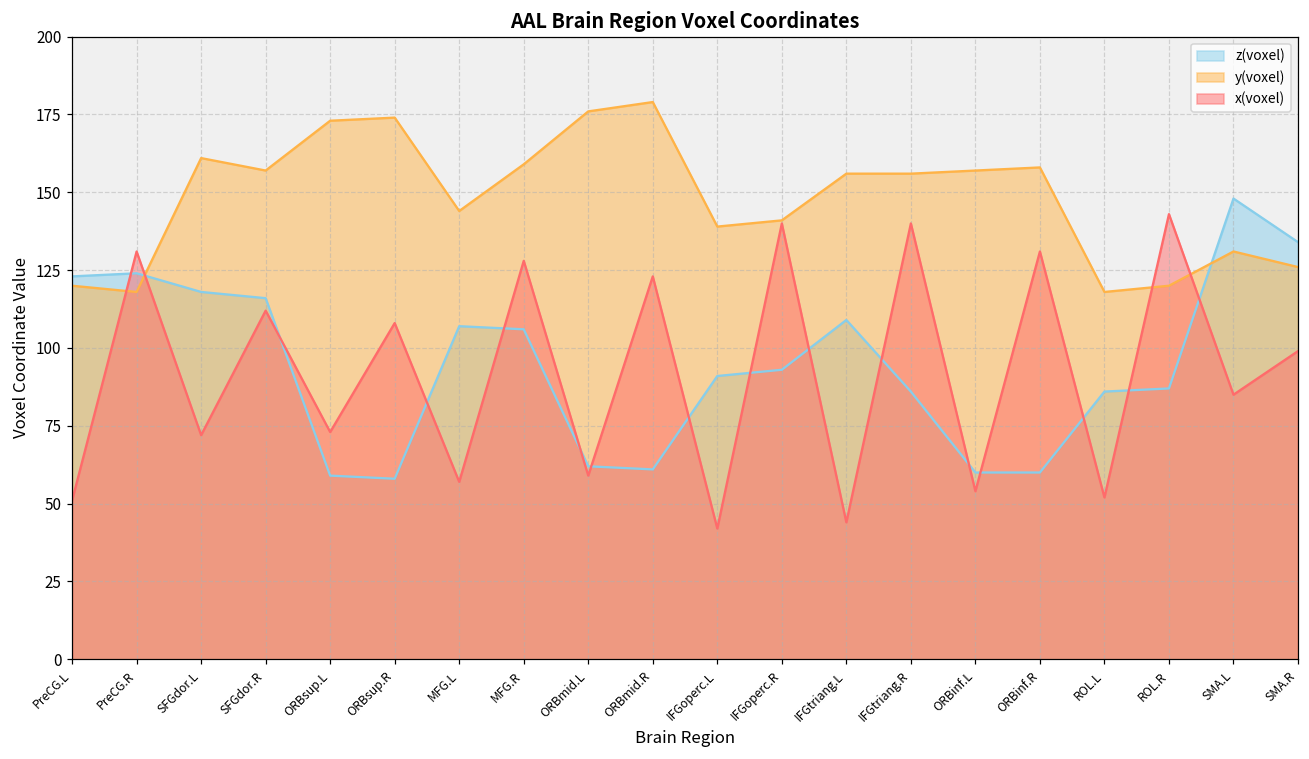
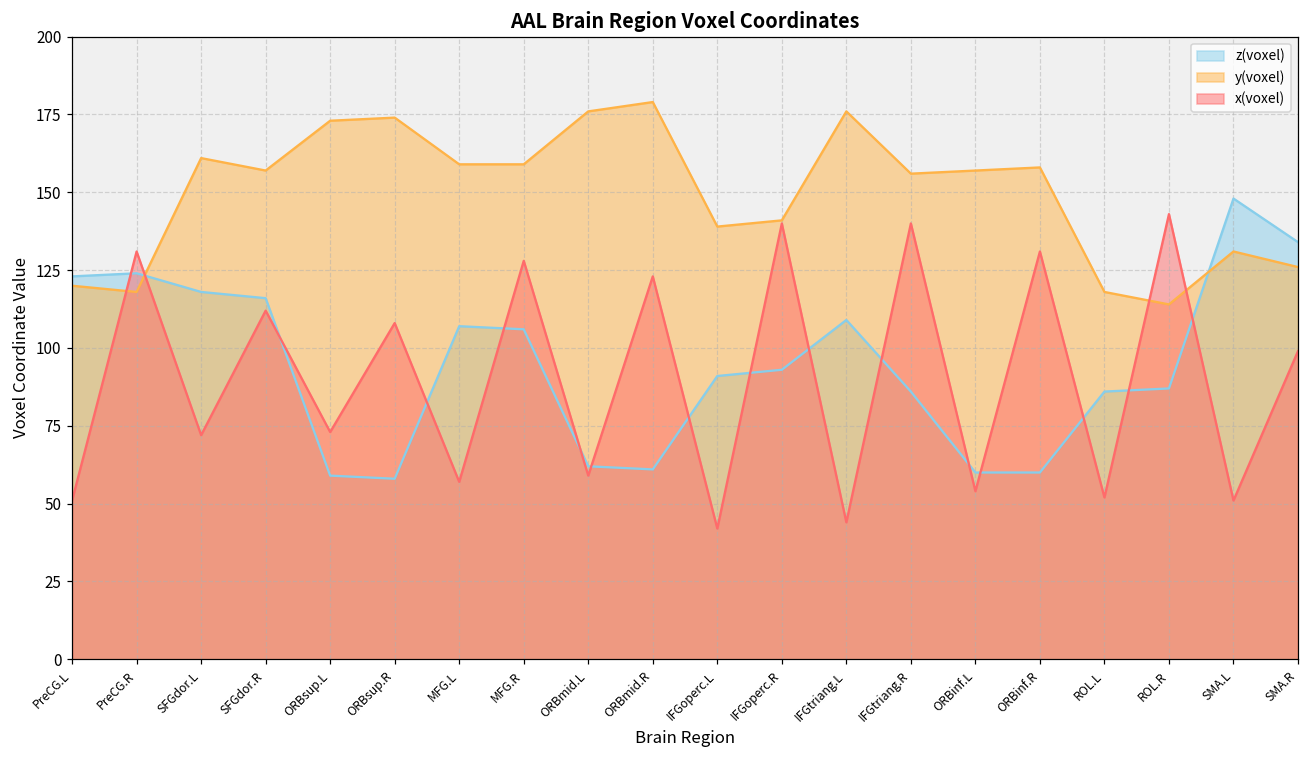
y(voxel), MFG.L: 144 -> 159
y(voxel), IFGtriang.L: 156 -> 176
y(voxel), ROL.R: 120 -> 114
x(voxel), SMA.L: 85 -> 51
